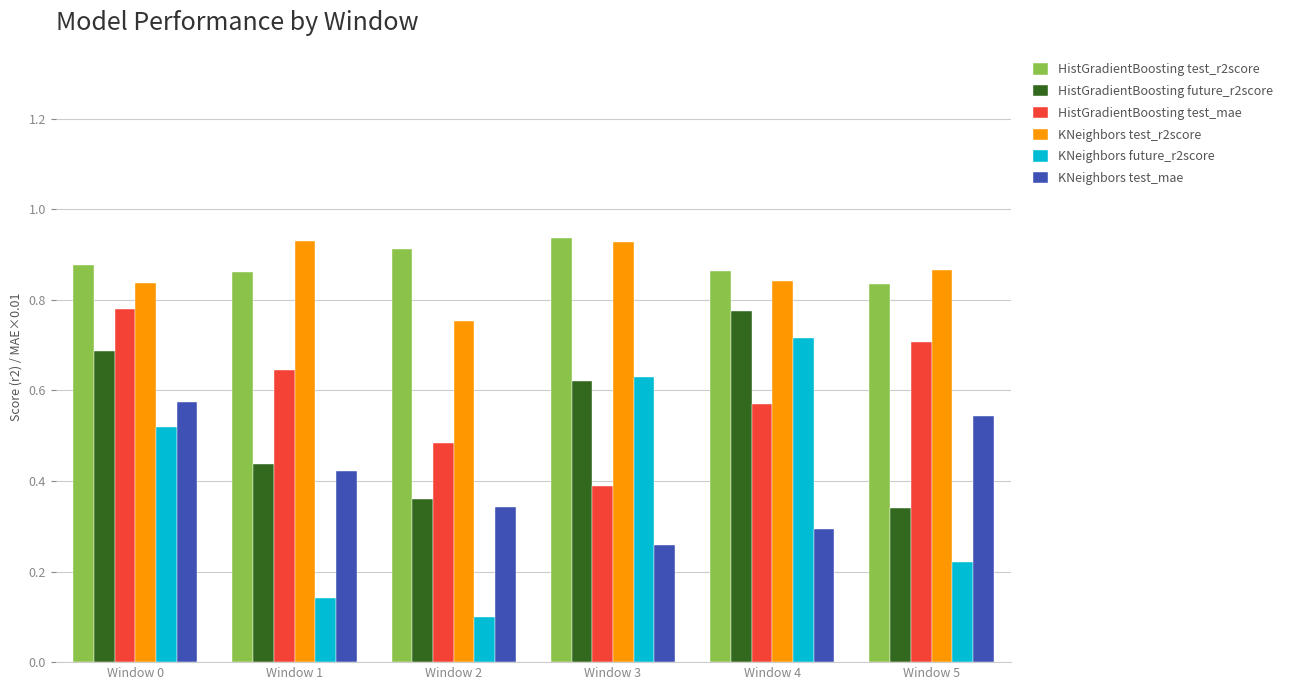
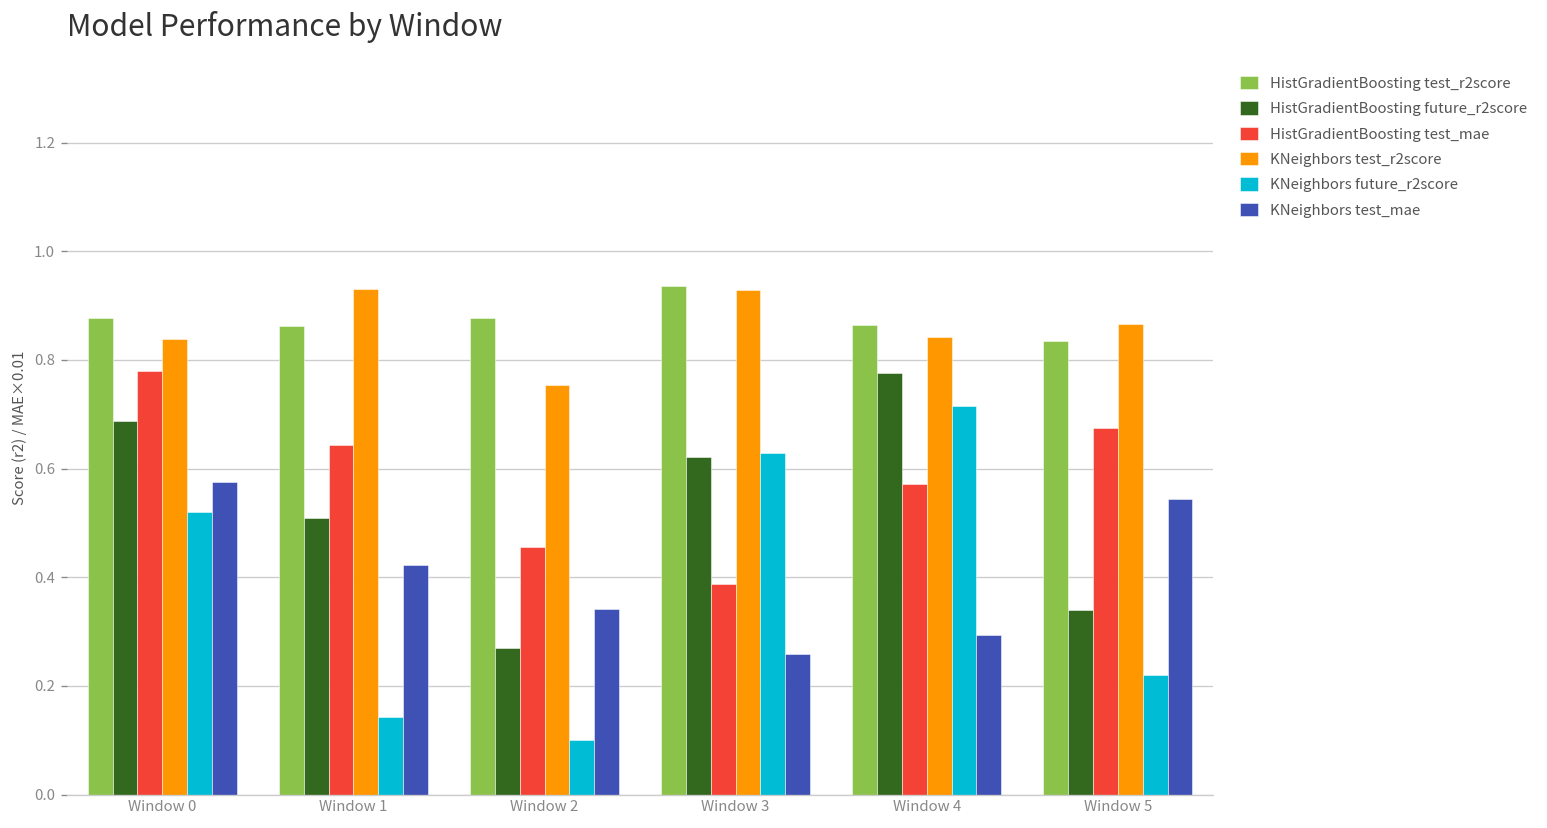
HistGradientBoosting future_r2score, Window 1: 0.44 -> 0.51
HistGradientBoosting test_r2score, Window 2: 0.91 -> 0.88
HistGradientBoosting future_r2score, Window 2: 0.36 -> 0.27
HistGradientBoosting test_mae, Window 2: 0.48 -> 0.46
HistGradientBoosting test_mae, Window 5: 0.71 -> 0.67
